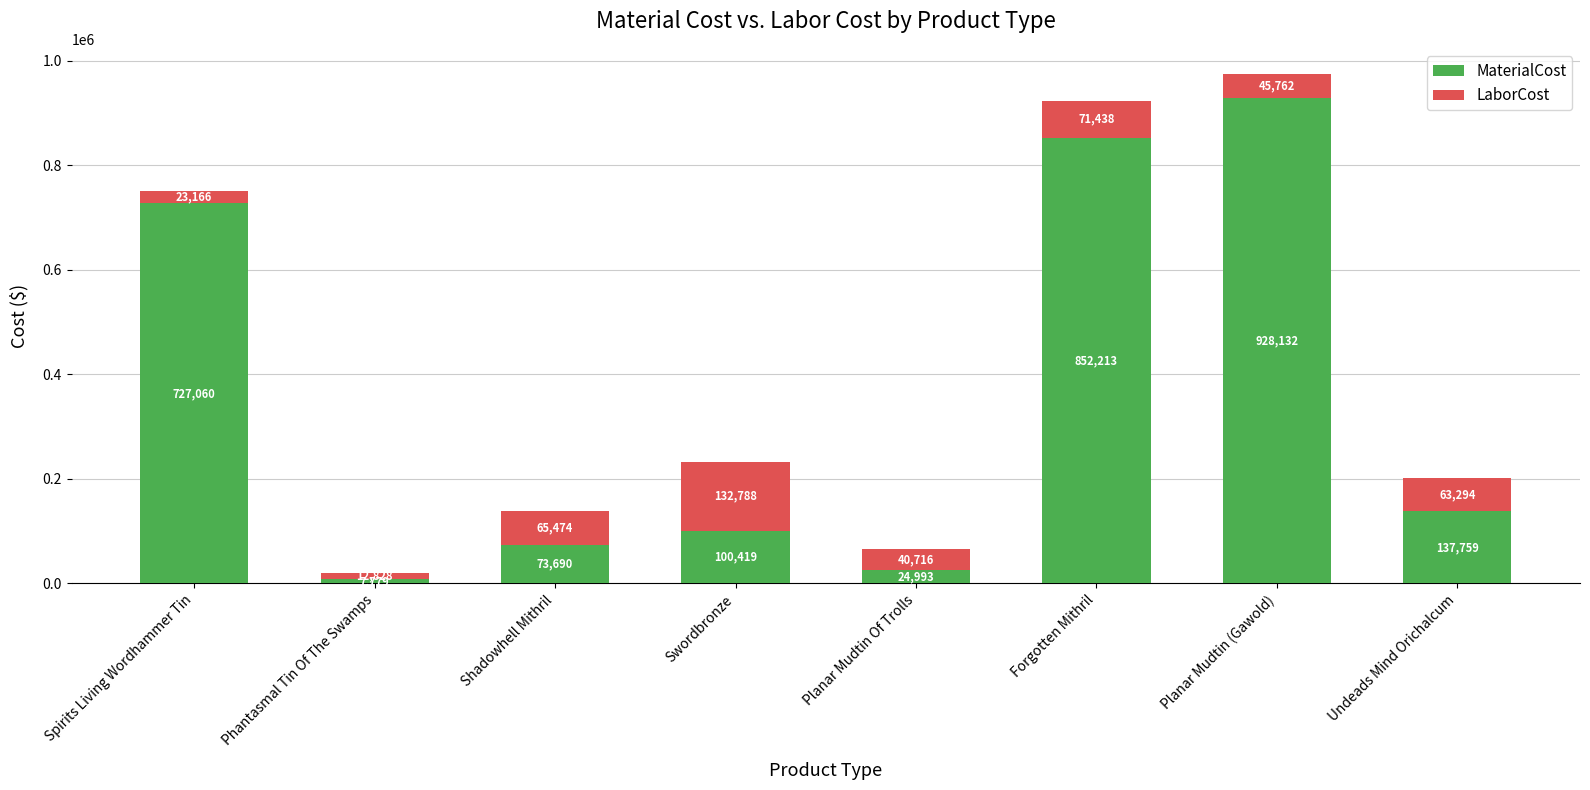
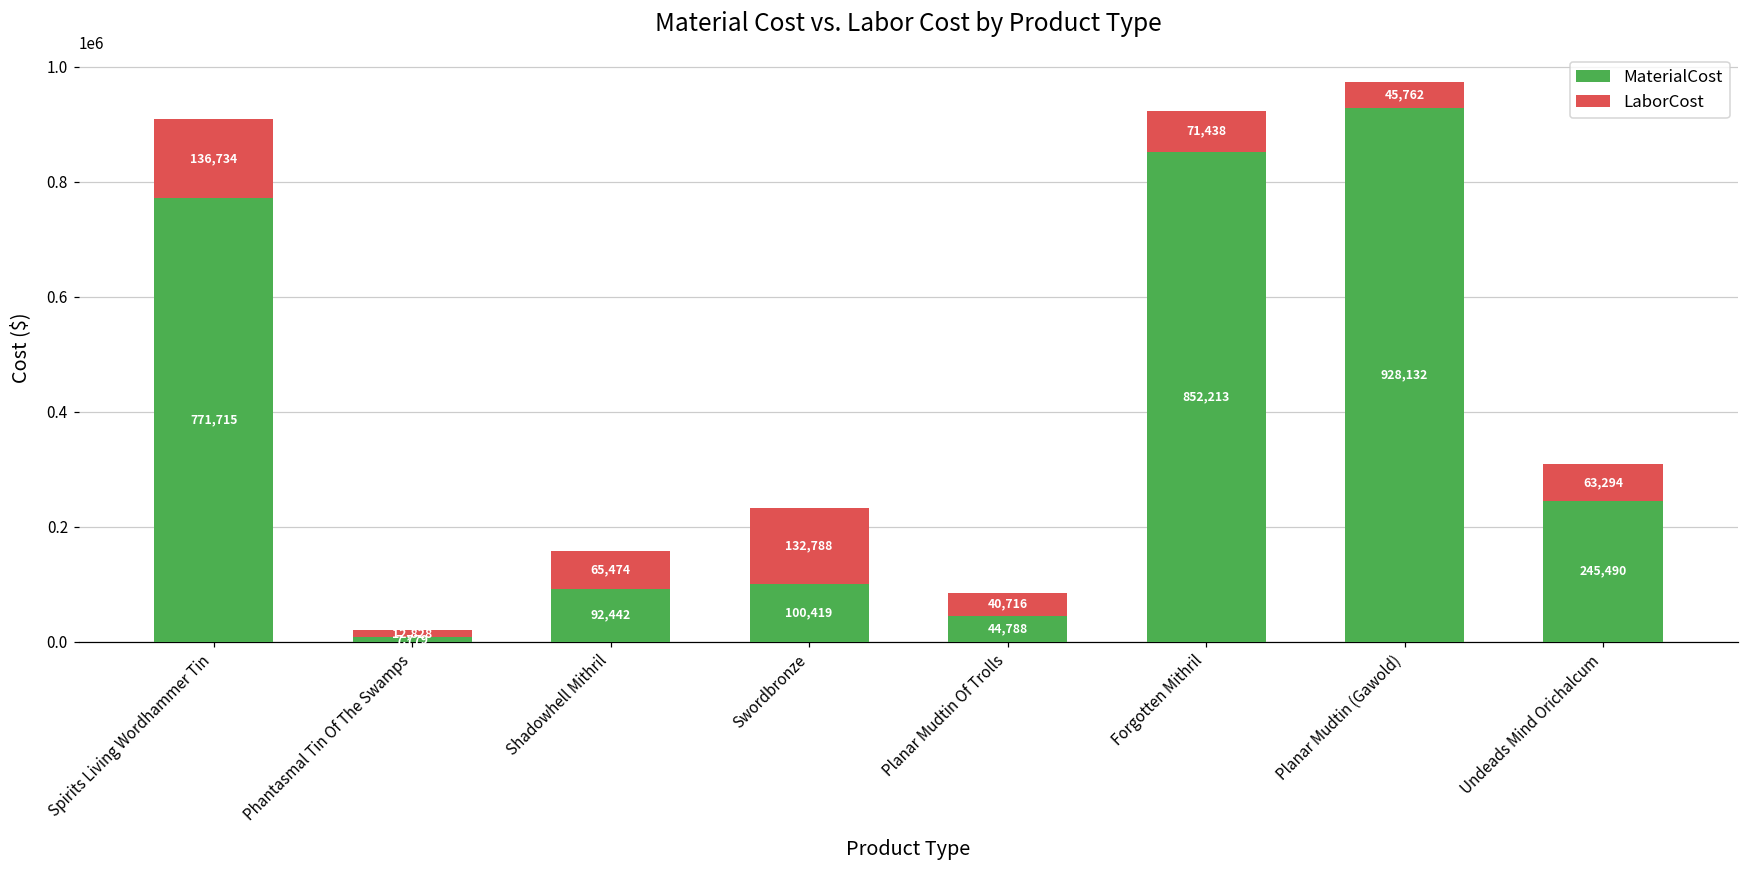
MaterialCost, Spirits Living Wordhammer Tin: 727,060 -> 771,715
LaborCost, Spirits Living Wordhammer Tin: 23,166 -> 136,734
MaterialCost, Shadowhell Mithril: 73,690 -> 92,442
MaterialCost, Planar Mudtin Of Trolls: 24,993 -> 44,788
MaterialCost, Undeads Mind Orichalcum: 137,759 -> 245,490
